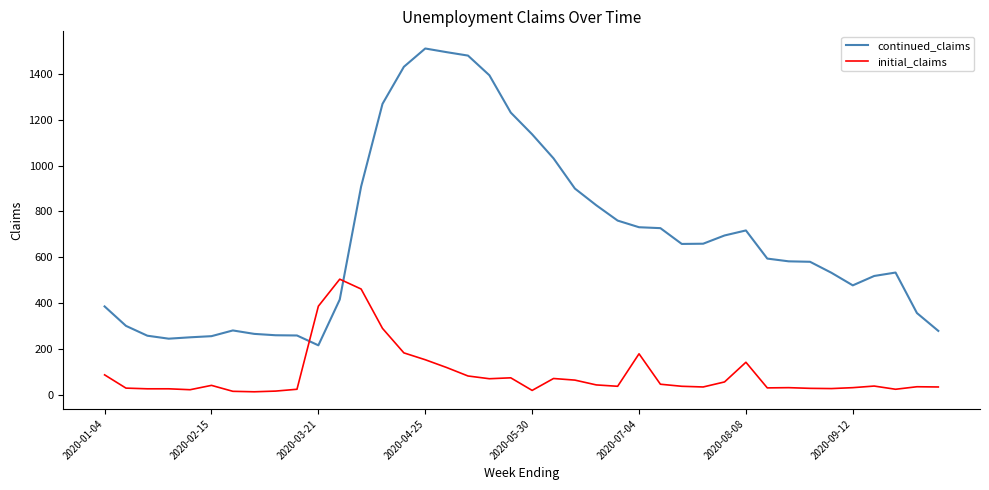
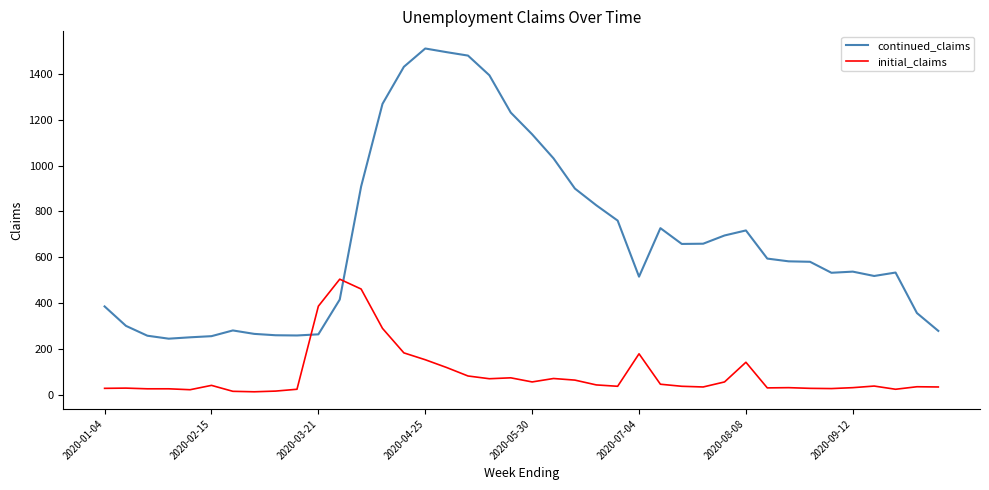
initial_claims, 2020-01-04: 90 -> 30
continued_claims, 2020-03-21: 220 -> 260
initial_claims, 2020-05-30: 20 -> 60
continued_claims, 2020-07-04: 730 -> 520
continued_claims, 2020-09-12: 480 -> 540
